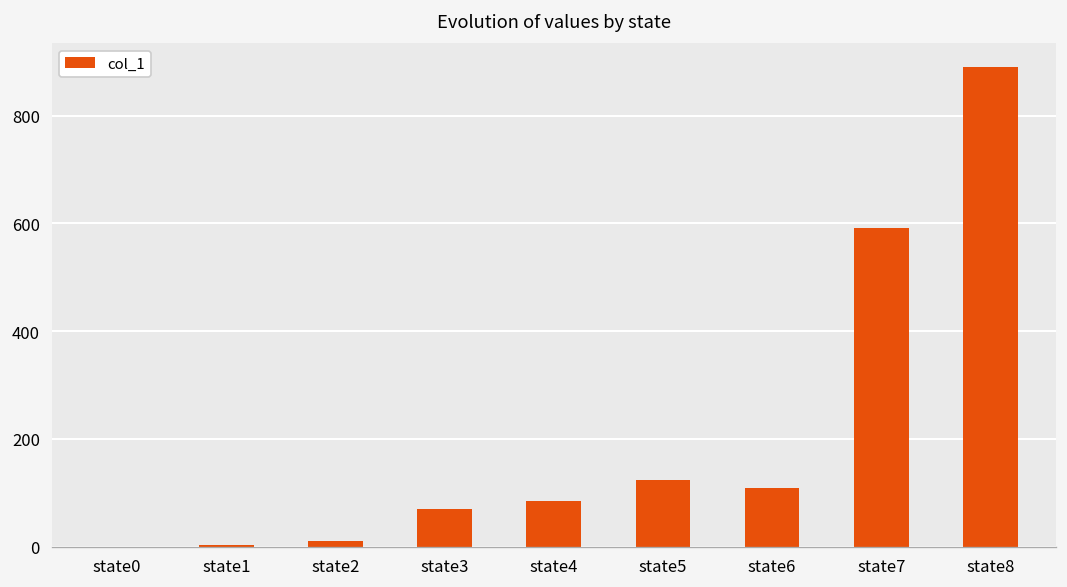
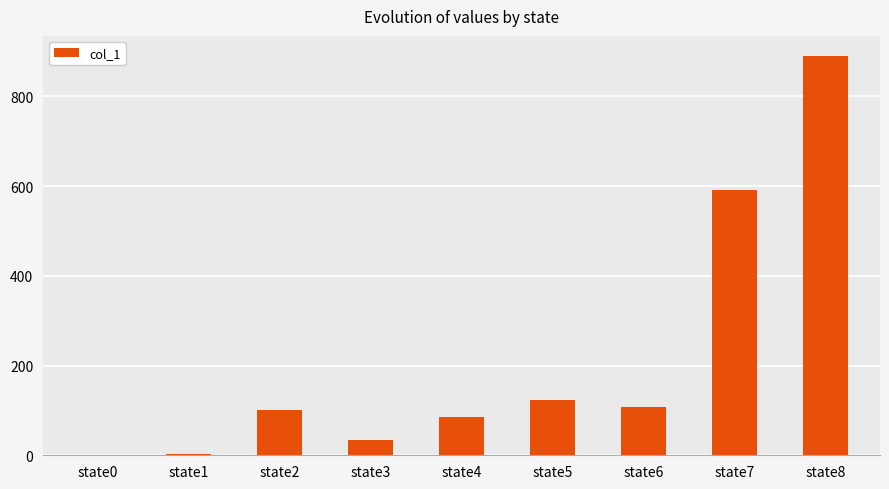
state2: 10 -> 100
state3: 70 -> 30
